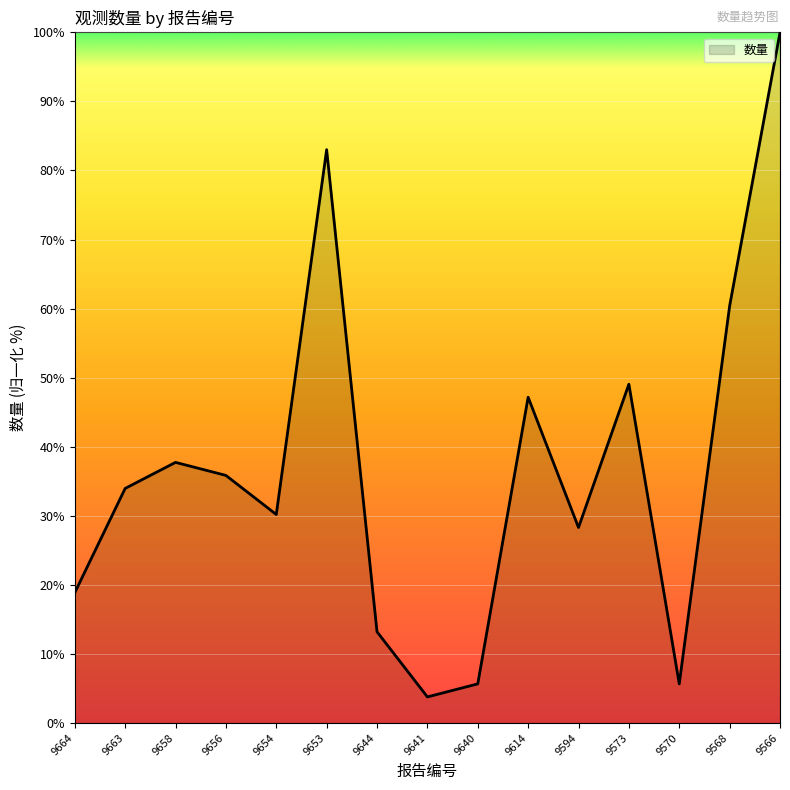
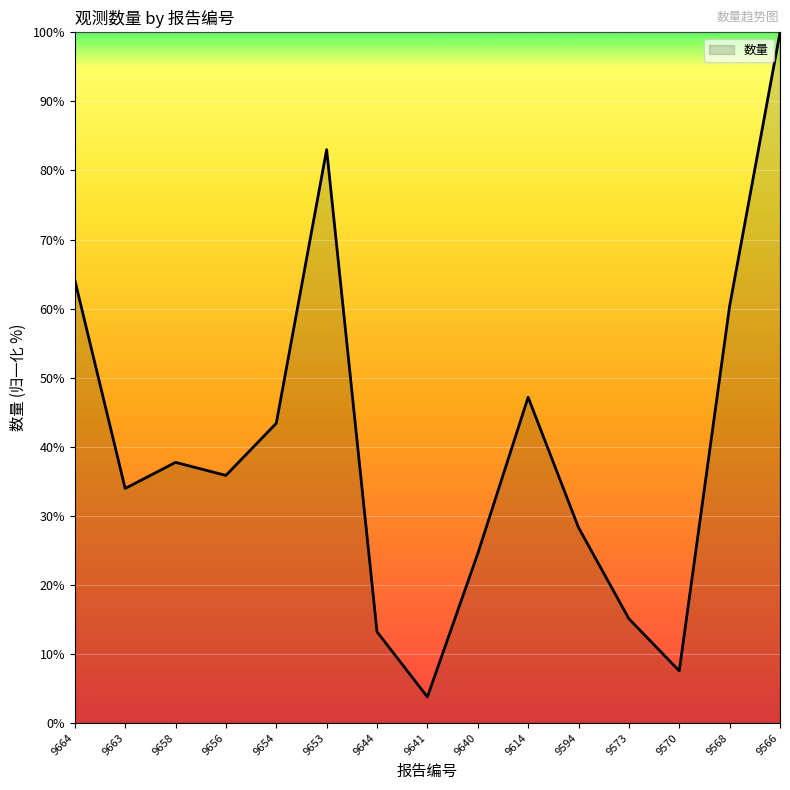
9664: 19% -> 64%
9654: 30% -> 43%
9640: 6% -> 25%
9573: 49% -> 15%
9570: 6% -> 8%
